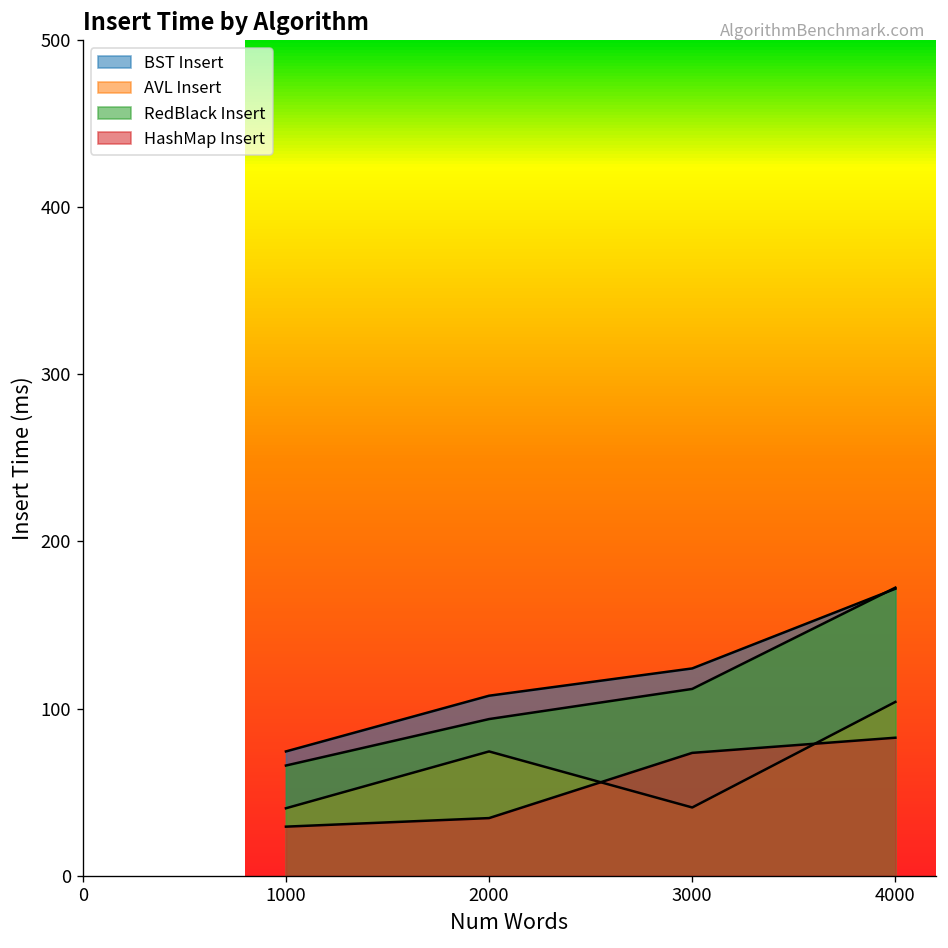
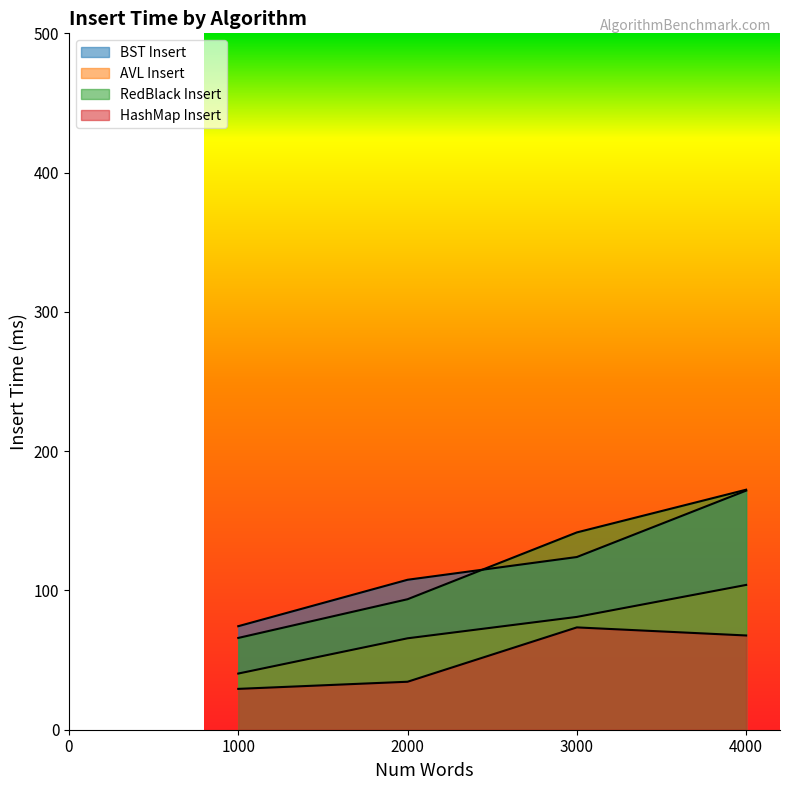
AVL Insert, 2000: 74 -> 66
AVL Insert, 3000: 41 -> 81
RedBlack Insert, 3000: 112 -> 142
HashMap Insert, 4000: 83 -> 68
